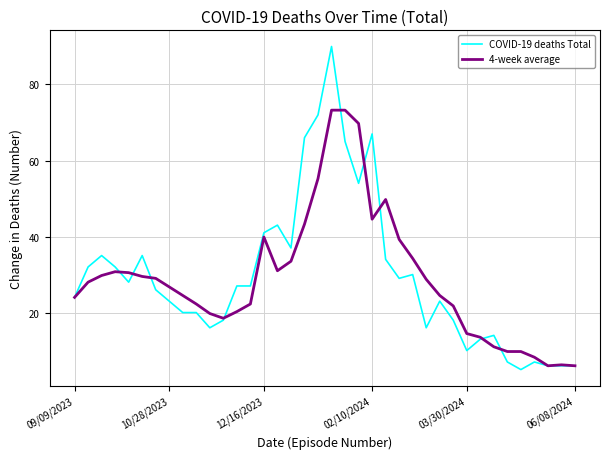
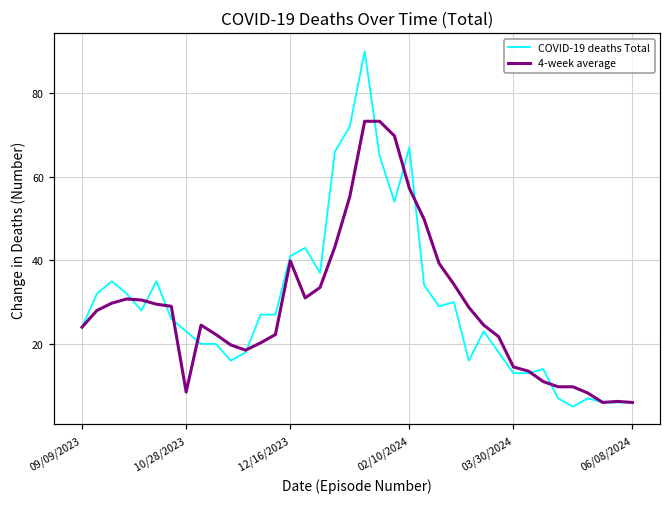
4-week average, 10/28/2023: 27 -> 8
4-week average, 02/10/2024: 45 -> 57
COVID-19 deaths Total, 03/30/2024: 10 -> 13
